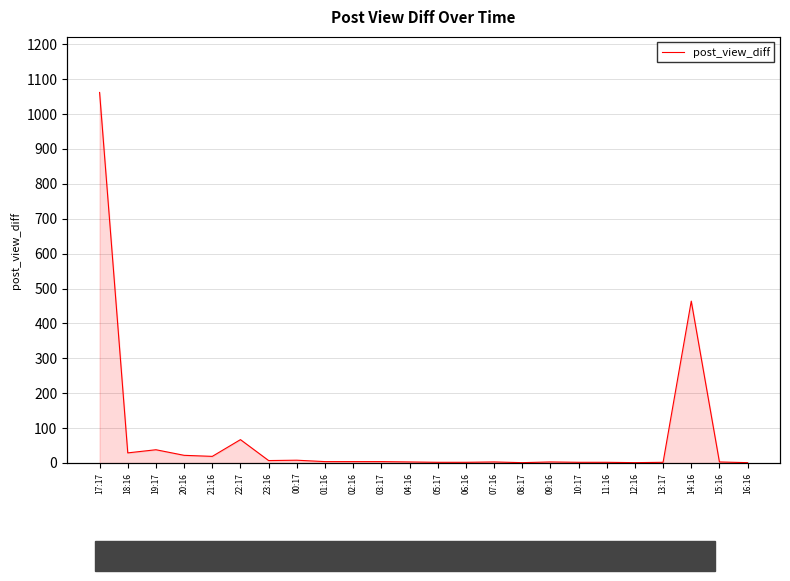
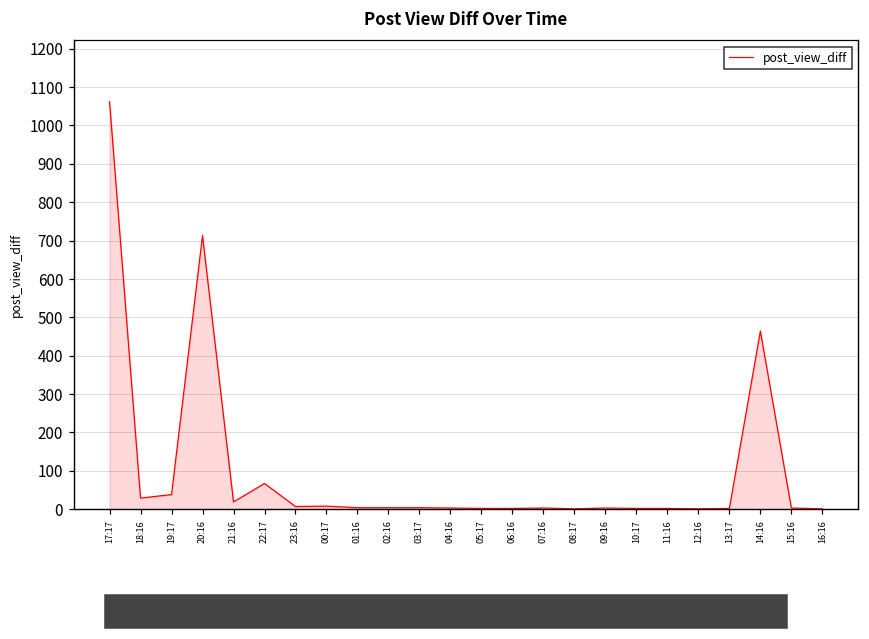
20:16: 20 -> 710
